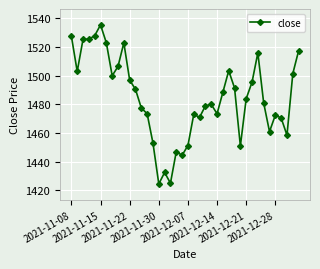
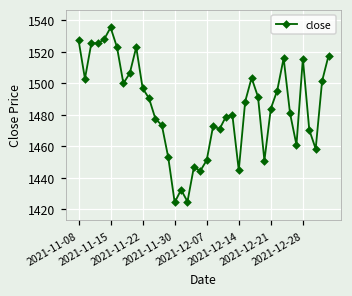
2021-12-14: 1474 -> 1445
2021-12-28: 1473 -> 1516
